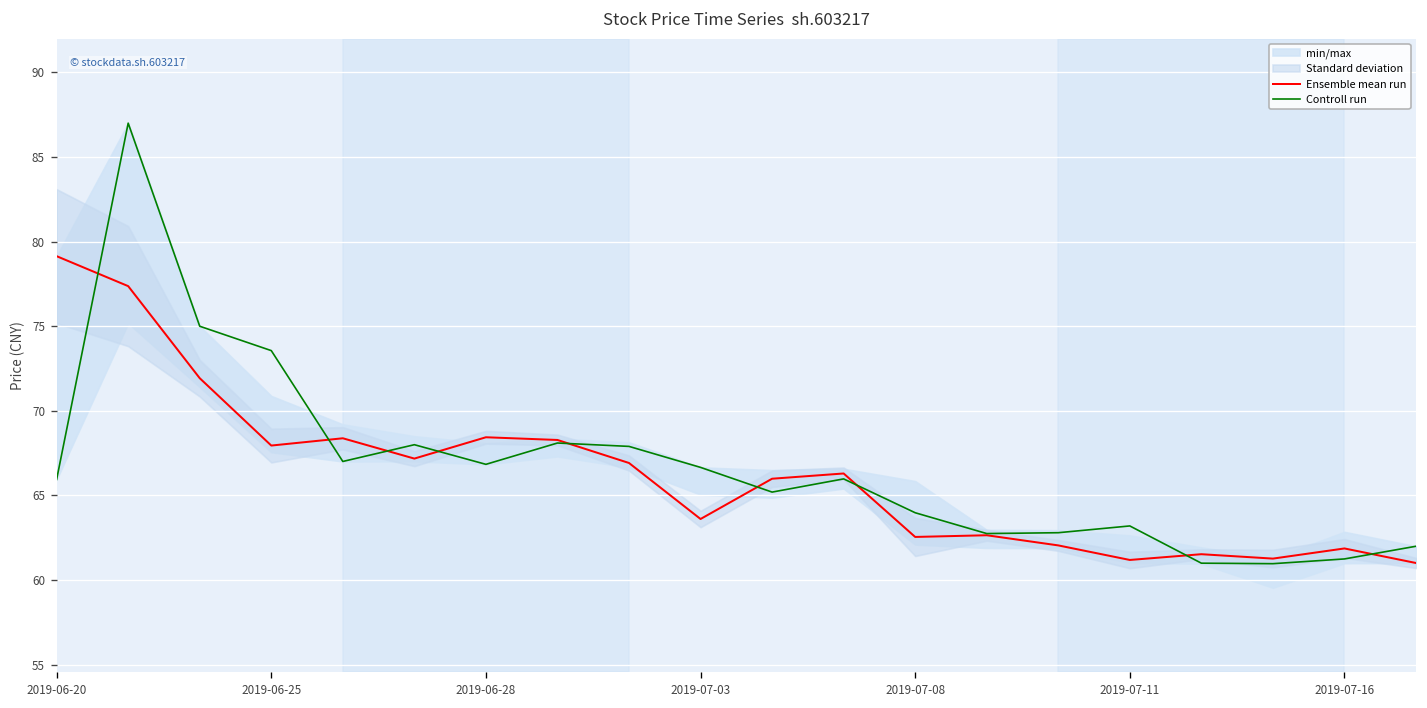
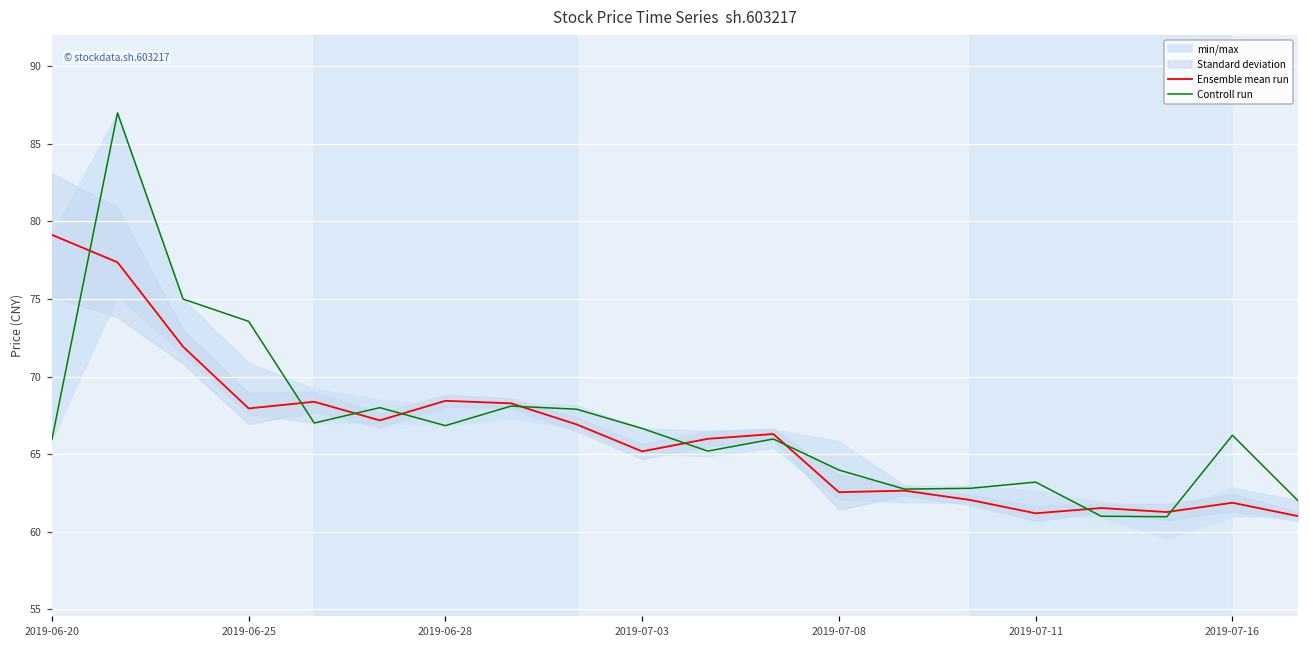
Ensemble mean run, 2019-07-03: 63.6 -> 65.2
Controll run, 2019-07-16: 61.3 -> 66.2
